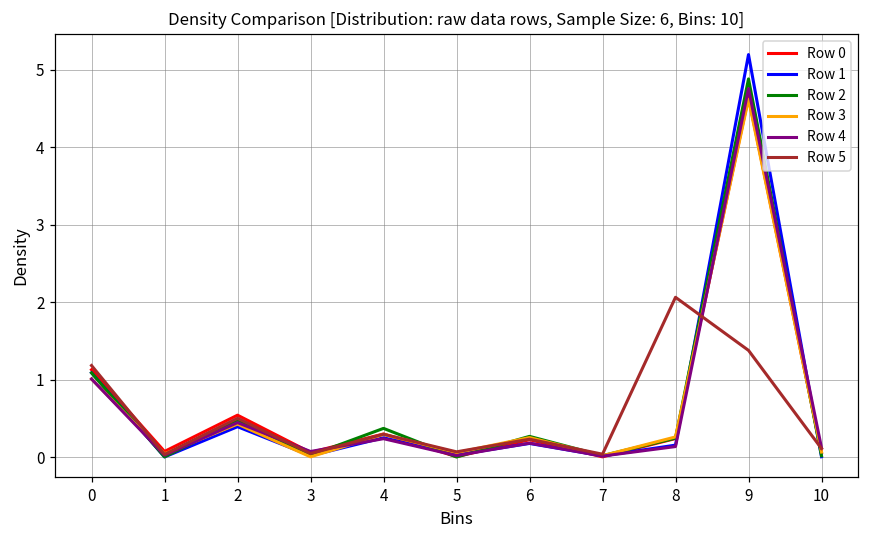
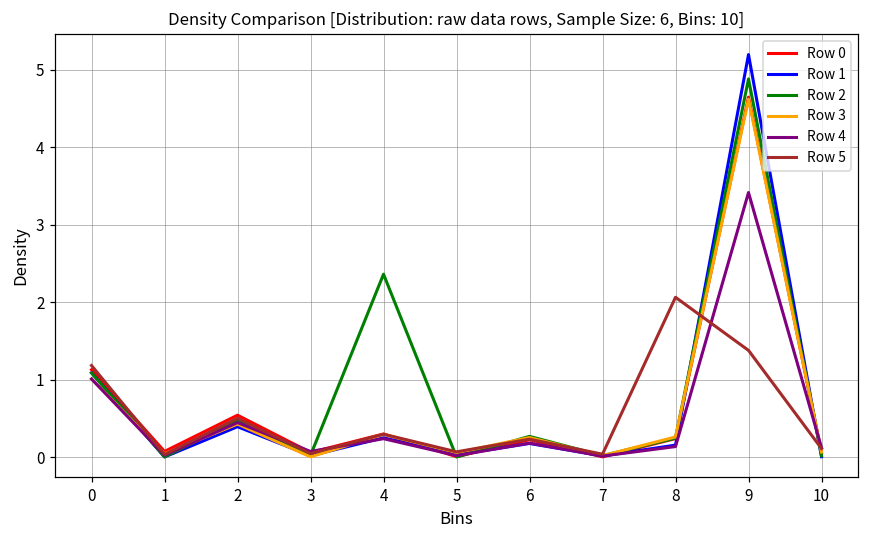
Row 2, 4: 0.4 -> 2.4
Row 4, 9: 4.8 -> 3.4
